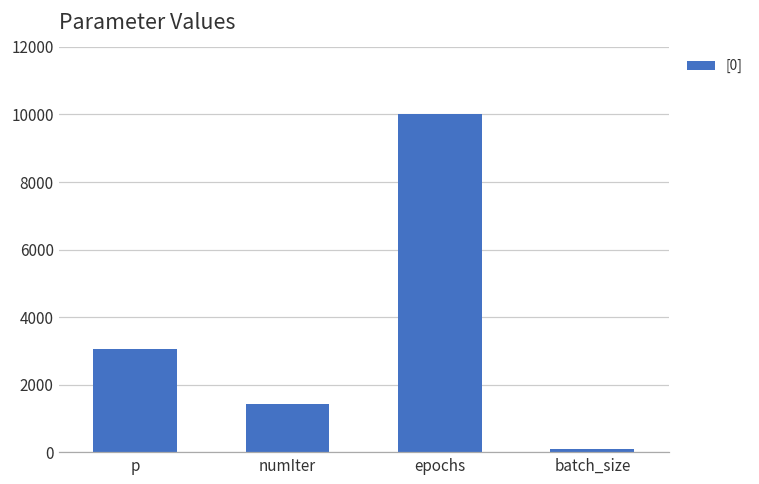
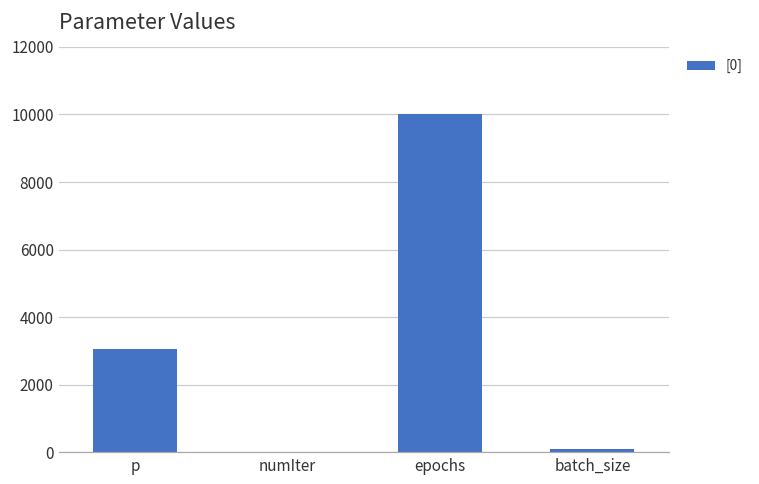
numIter: 1400 -> 0
